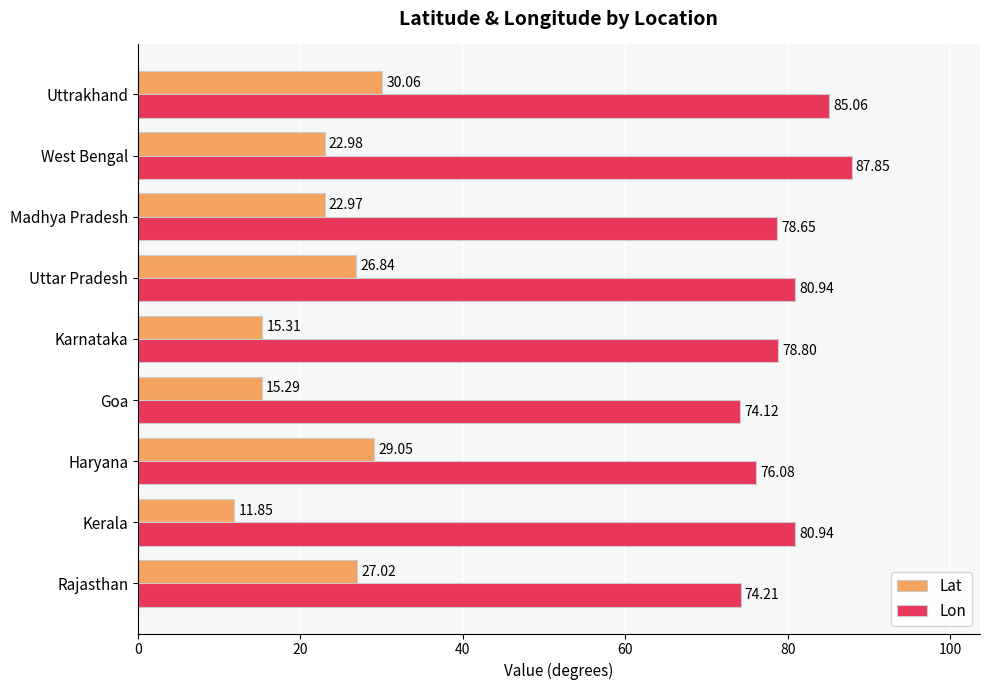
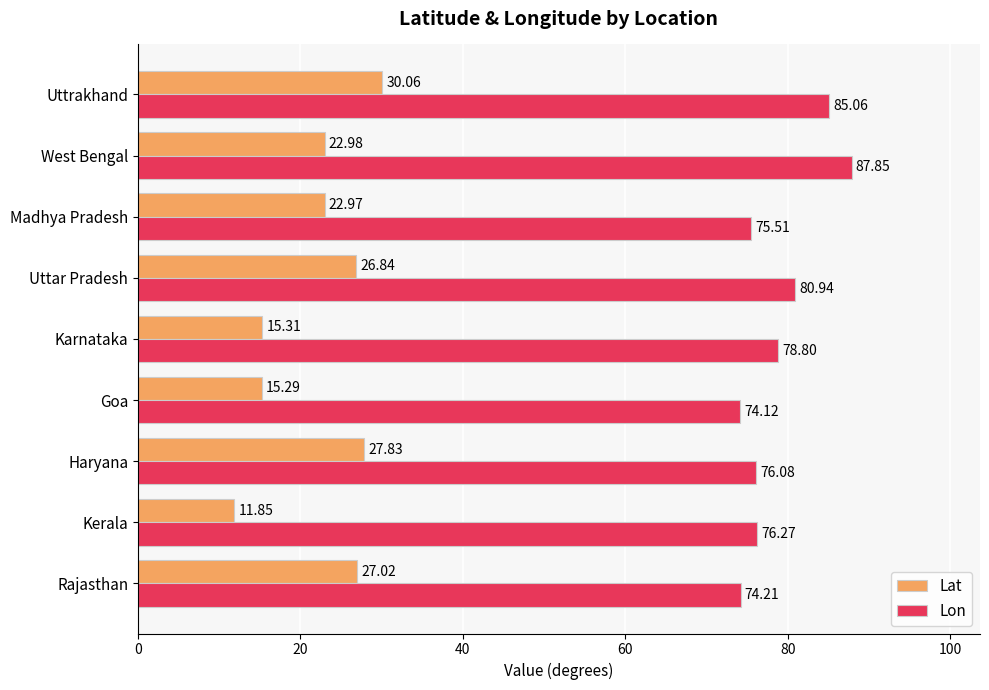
Lon, Madhya Pradesh: 78.65 -> 75.51
Lat, Haryana: 29.05 -> 27.83
Lon, Kerala: 80.94 -> 76.27
